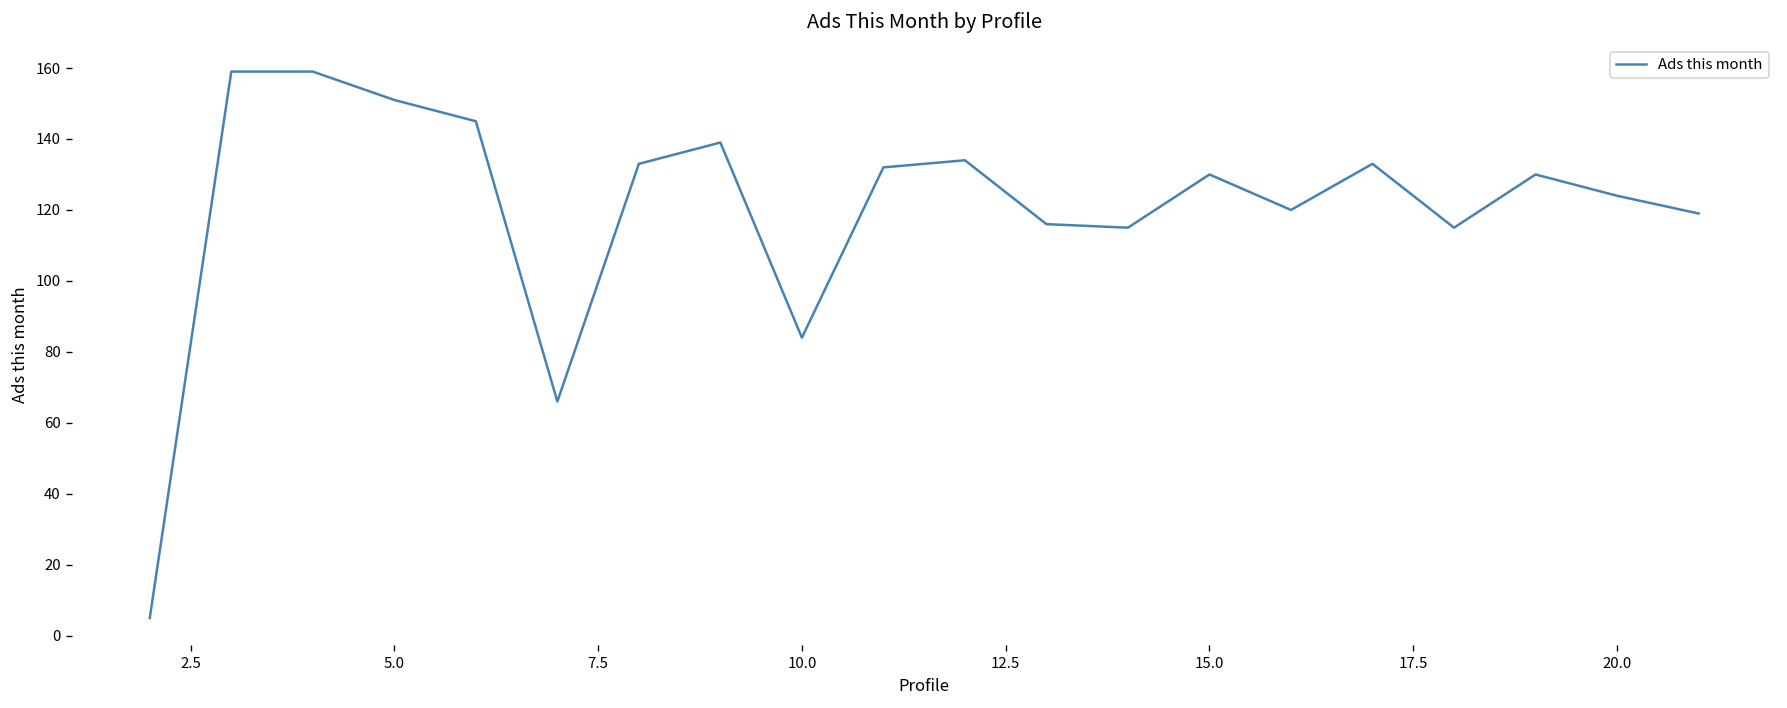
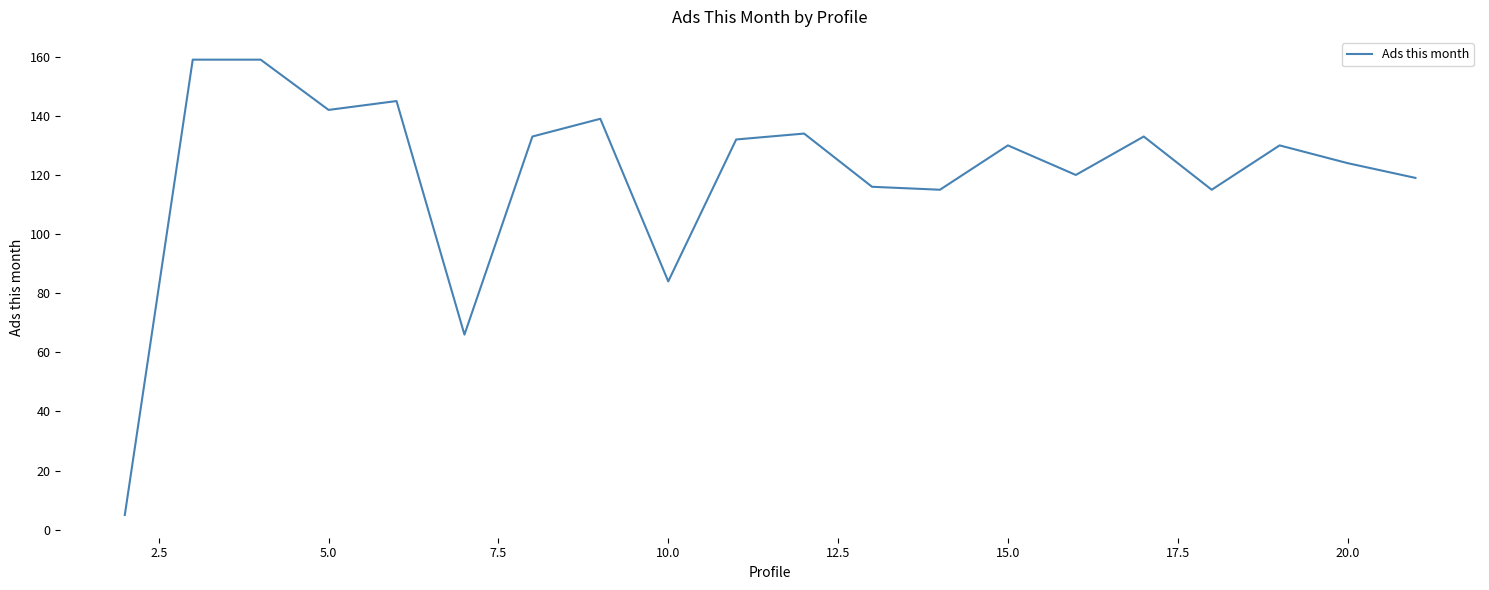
5.0: 151 -> 142
